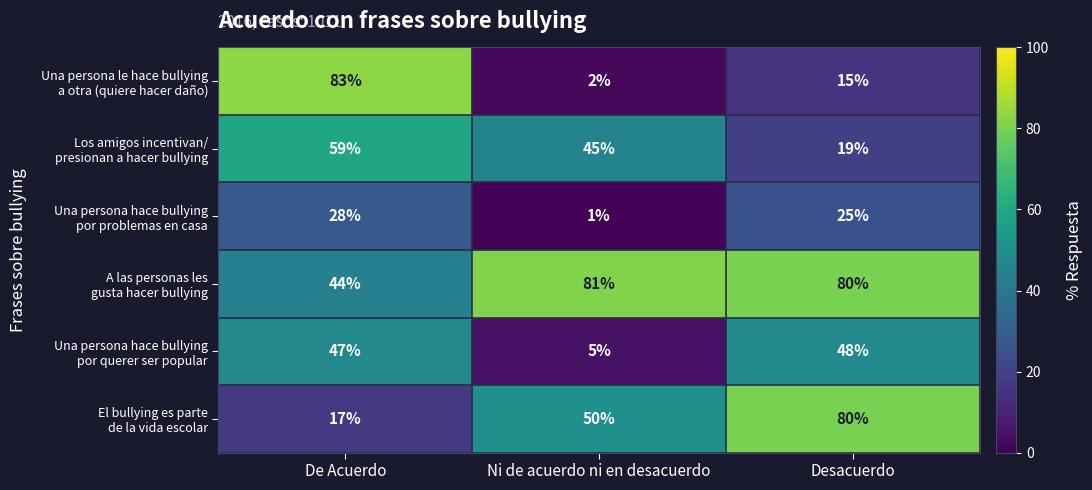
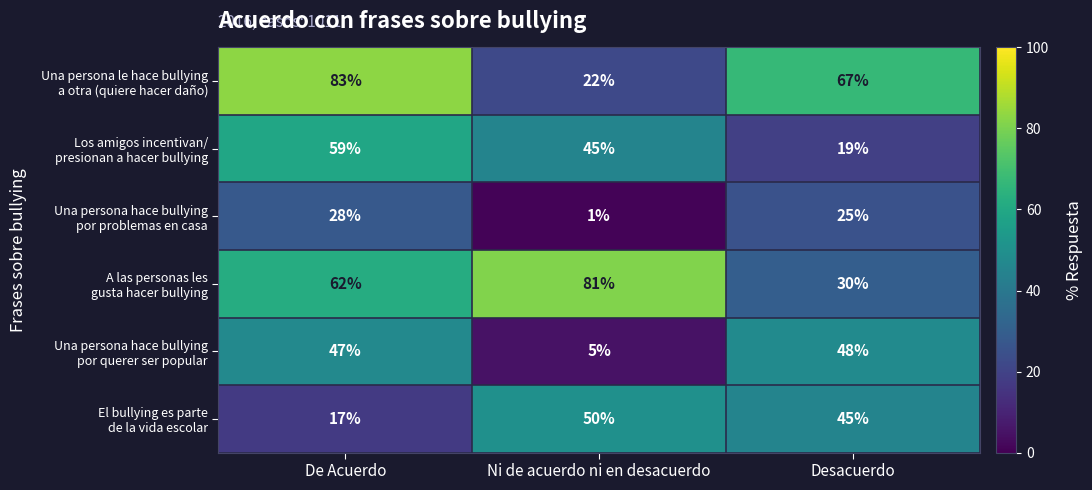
Una persona le hace bullying a otra (quiere hacer daño), Ni de acuerdo ni en desacuerdo: 2% -> 22%
Una persona le hace bullying a otra (quiere hacer daño), Desacuerdo: 15% -> 67%
A las personas les gusta hacer bullying, De Acuerdo: 44% -> 62%
A las personas les gusta hacer bullying, Desacuerdo: 80% -> 30%
El bullying es parte de la vida escolar, Desacuerdo: 80% -> 45%
